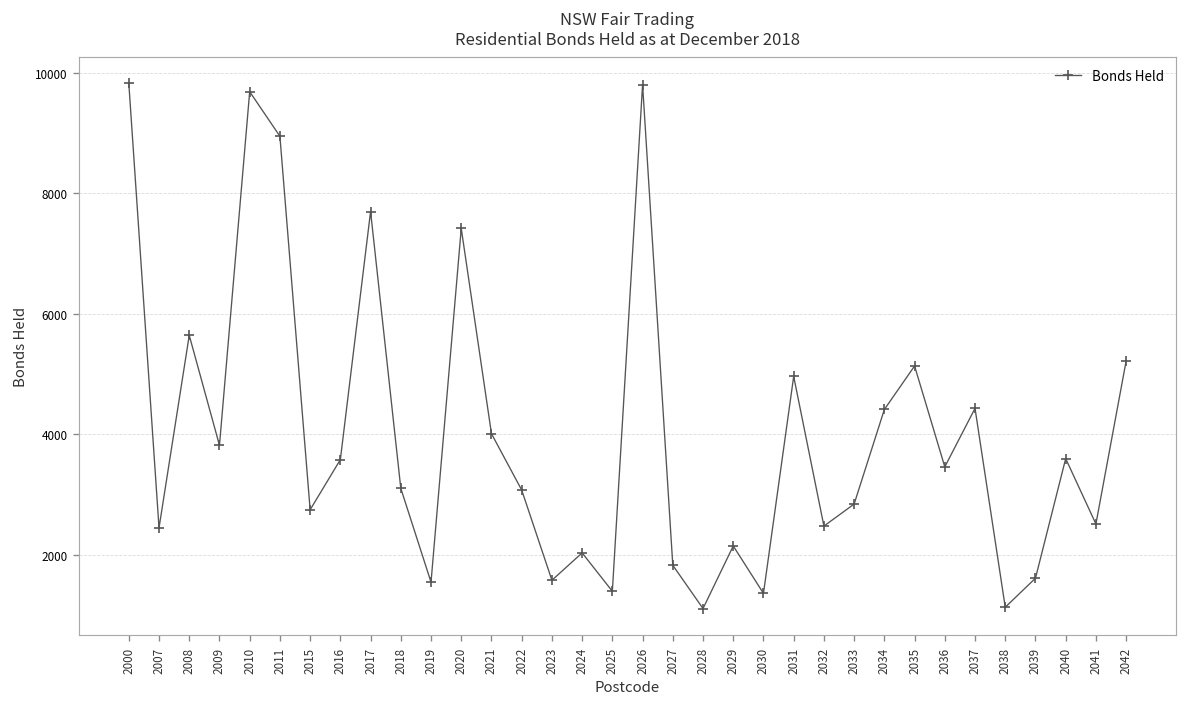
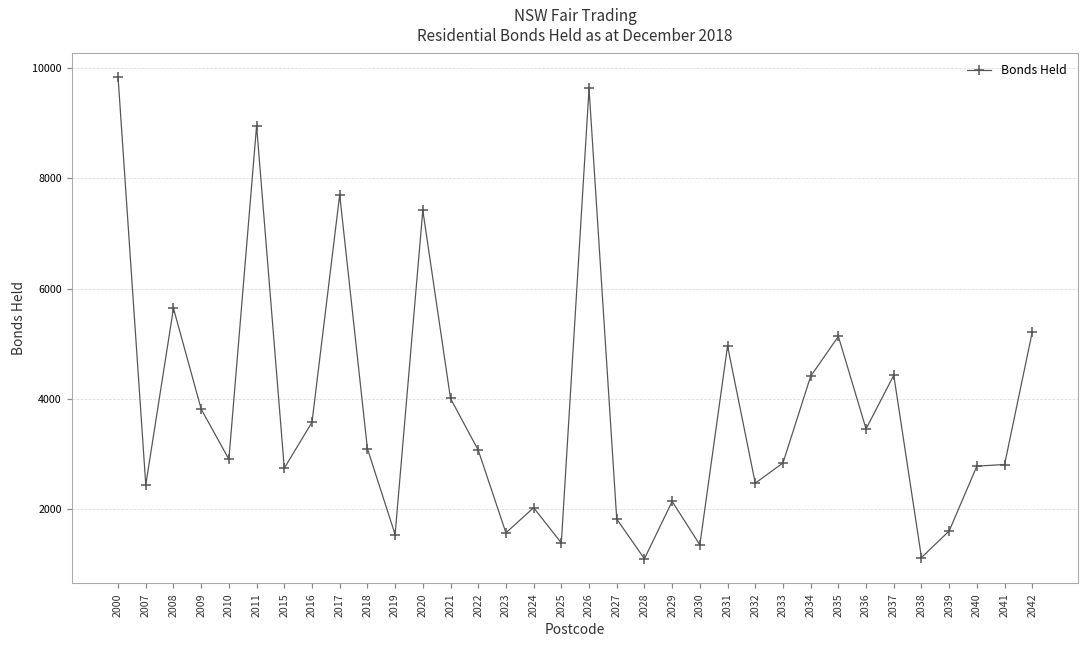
2010: 9700 -> 2900
2026: 9800 -> 9600
2040: 3600 -> 2800
2041: 2500 -> 2800
